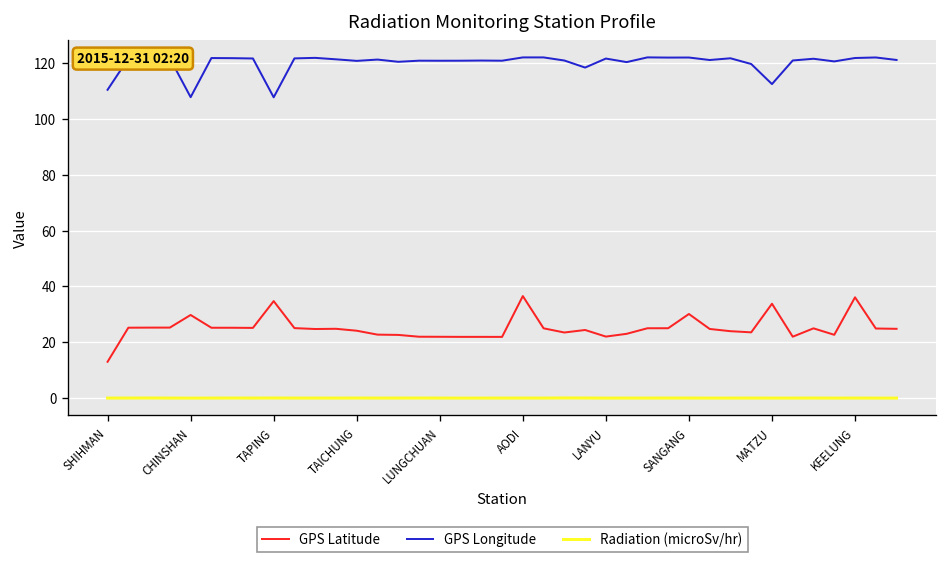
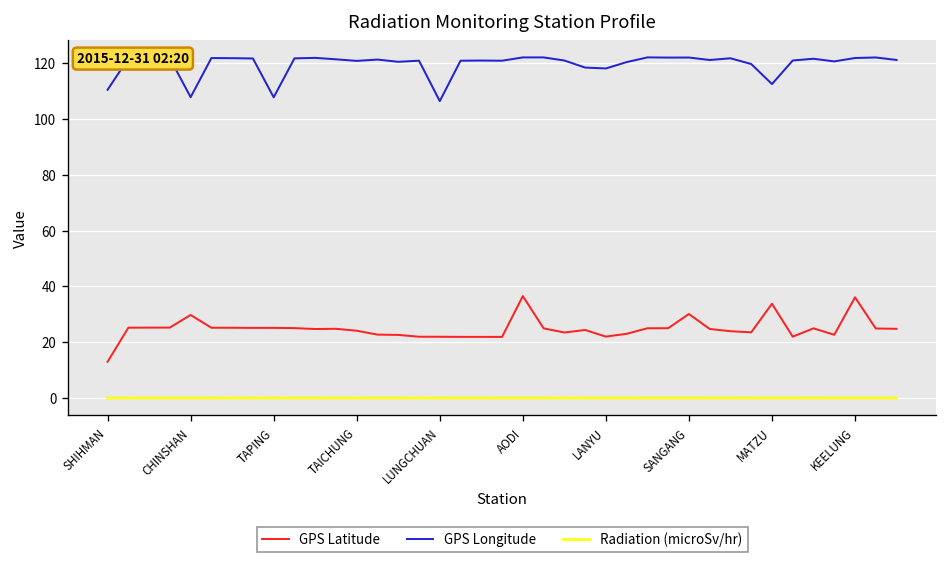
GPS Latitude, TAPING: 35 -> 25
GPS Longitude, LUNGCHUAN: 121 -> 106
GPS Longitude, LANYU: 122 -> 118
